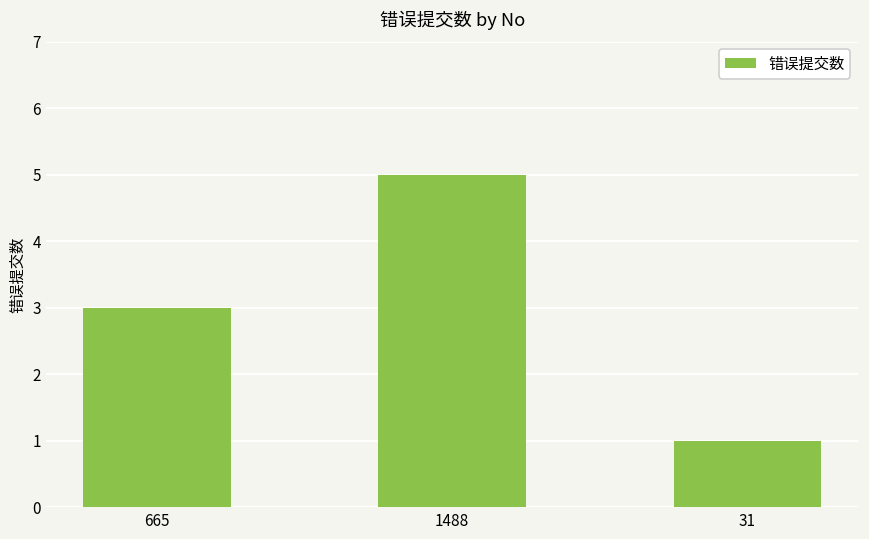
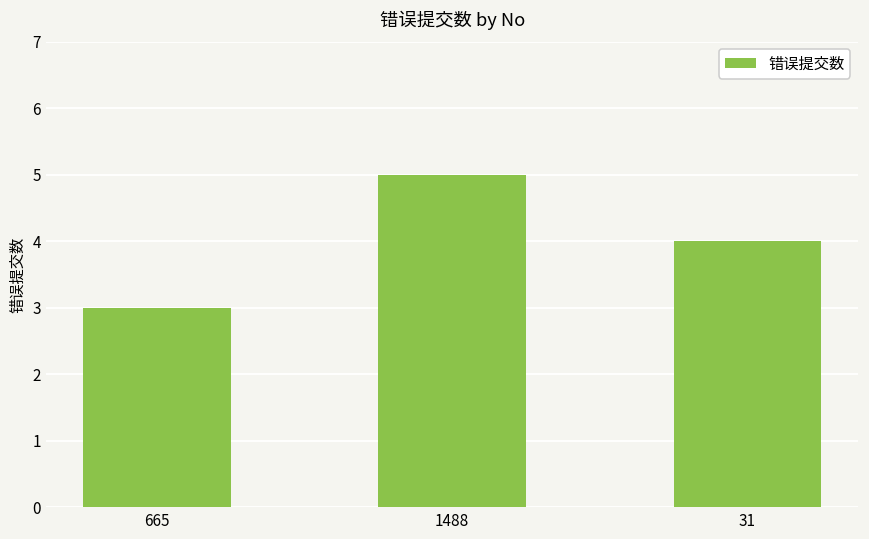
31: 1 -> 4
